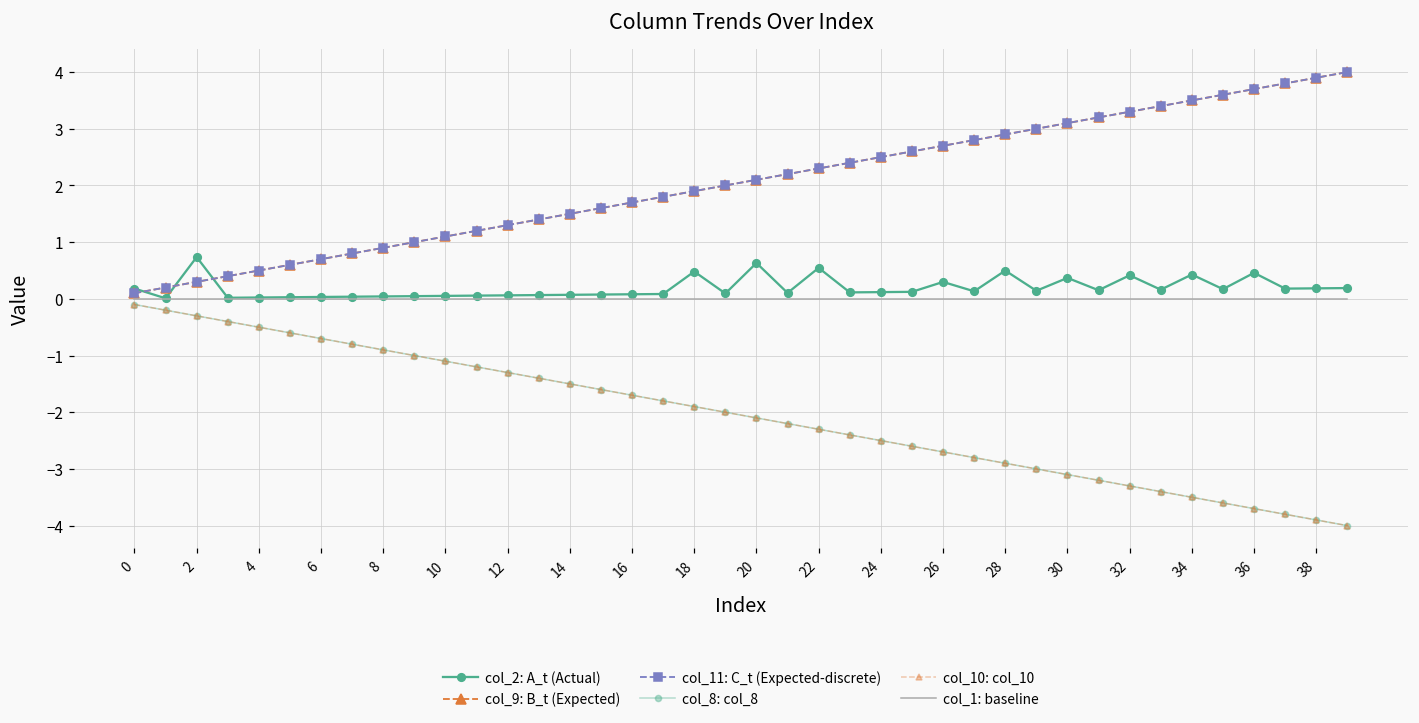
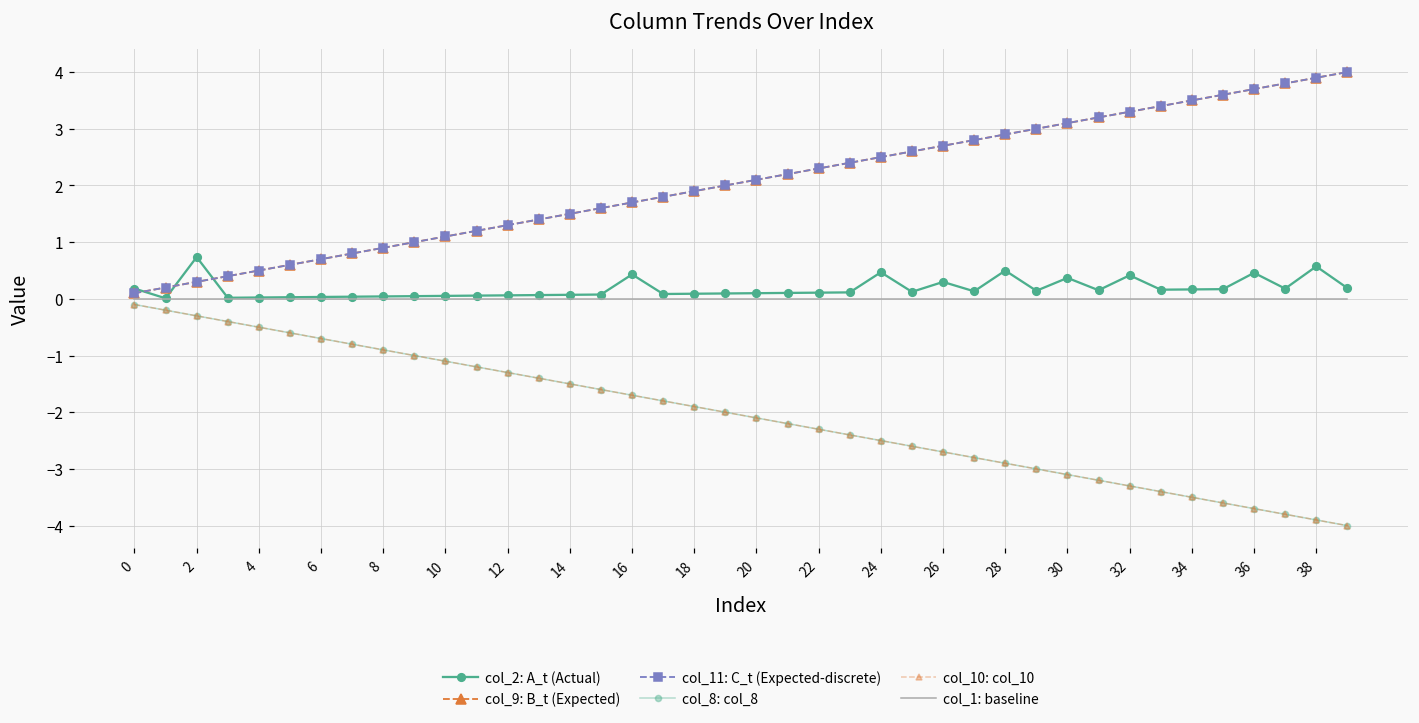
col_2: A_t (Actual), 16: 0.1 -> 0.4
col_2: A_t (Actual), 18: 0.5 -> 0.1
col_2: A_t (Actual), 20: 0.6 -> 0.1
col_2: A_t (Actual), 22: 0.5 -> 0.1
col_2: A_t (Actual), 24: 0.1 -> 0.5
col_2: A_t (Actual), 34: 0.4 -> 0.2
col_2: A_t (Actual), 38: 0.2 -> 0.6
